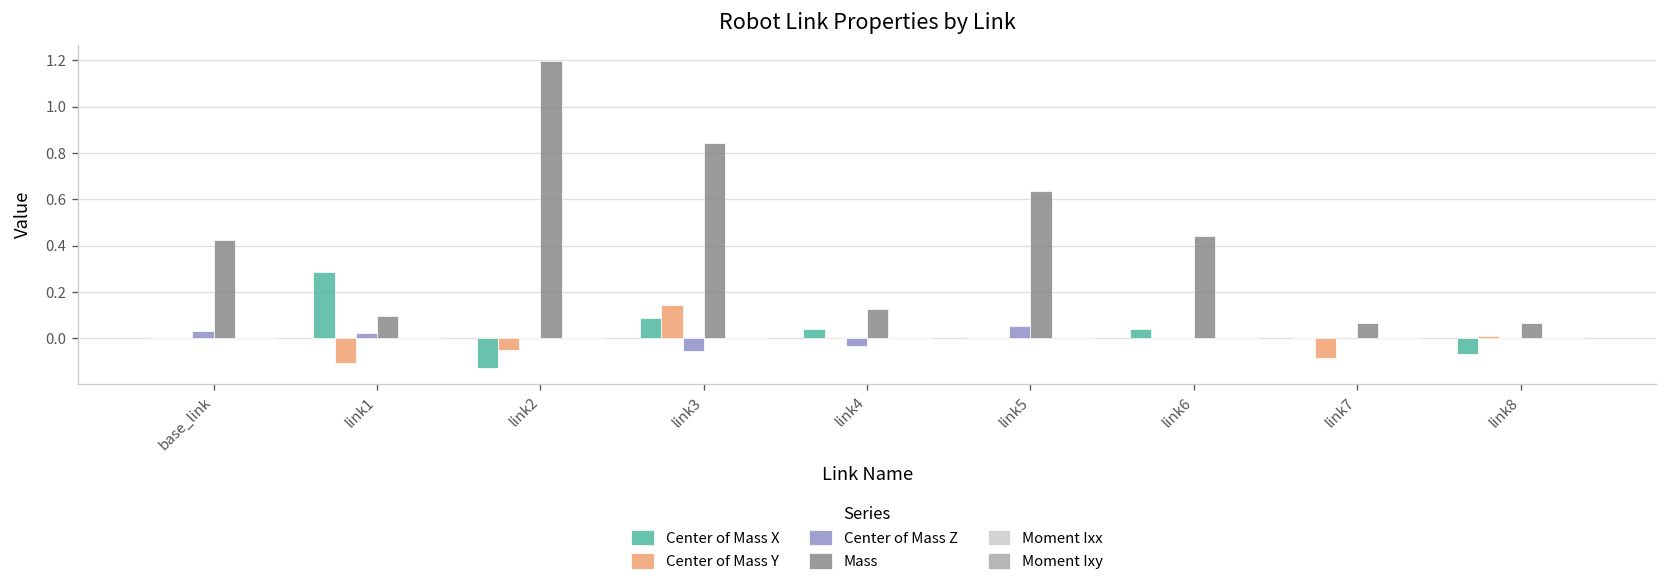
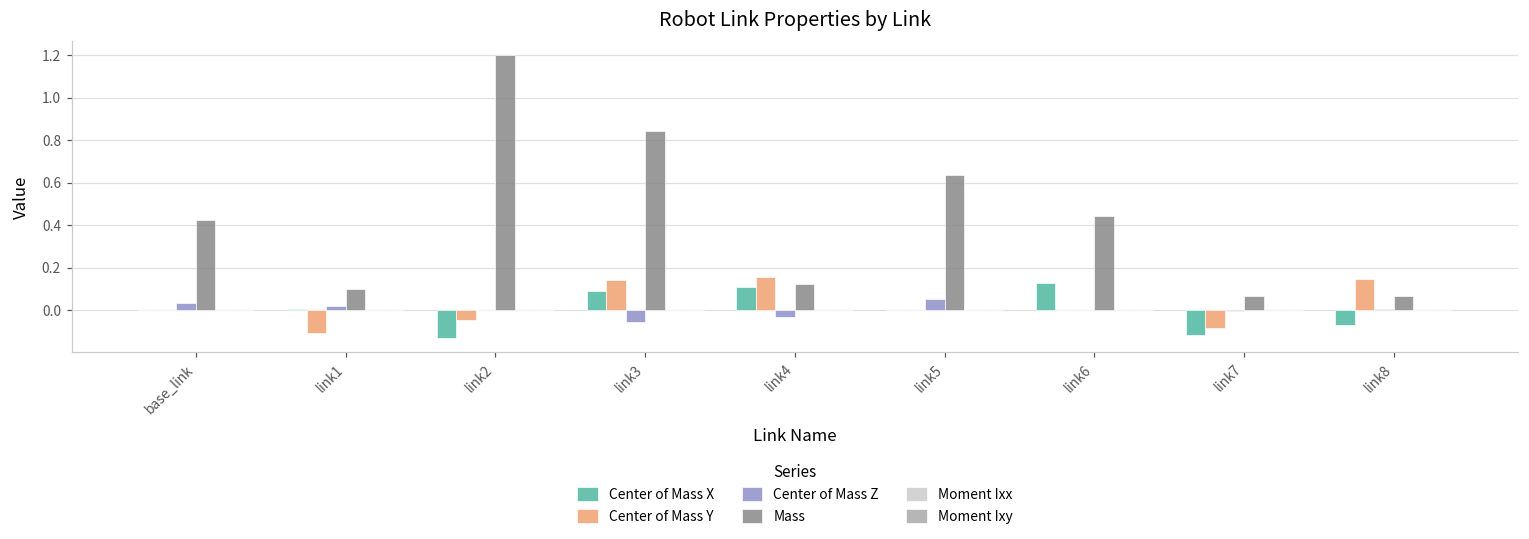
Center of Mass X, link1: 0.28 -> 0.01
Center of Mass X, link4: 0.04 -> 0.11
Center of Mass Y, link4: 0.01 -> 0.16
Center of Mass X, link6: 0.04 -> 0.13
Center of Mass X, link7: 0.00 -> -0.12
Center of Mass Y, link8: 0.01 -> 0.15
